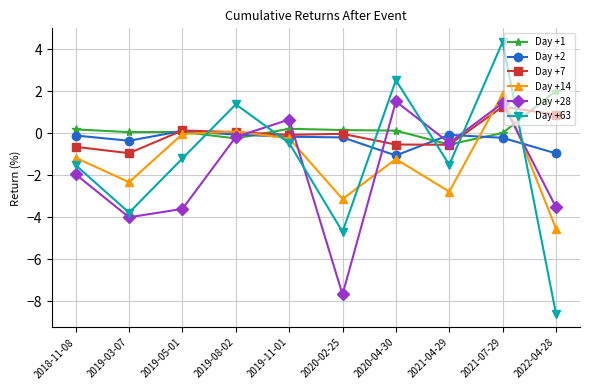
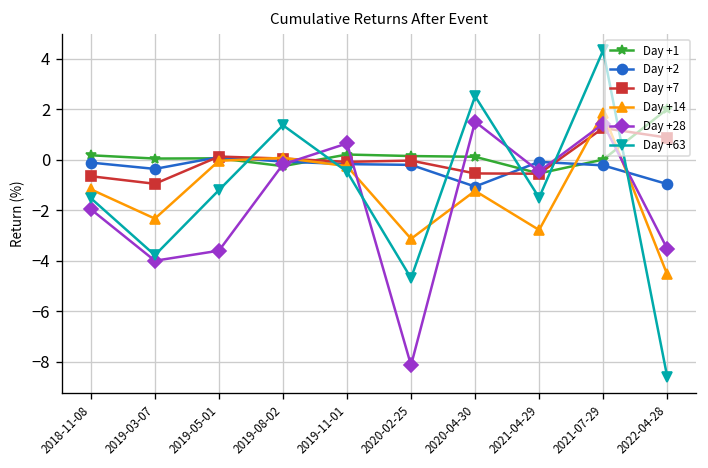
Day +28, 2020-02-25: -7.7 -> -8.1
